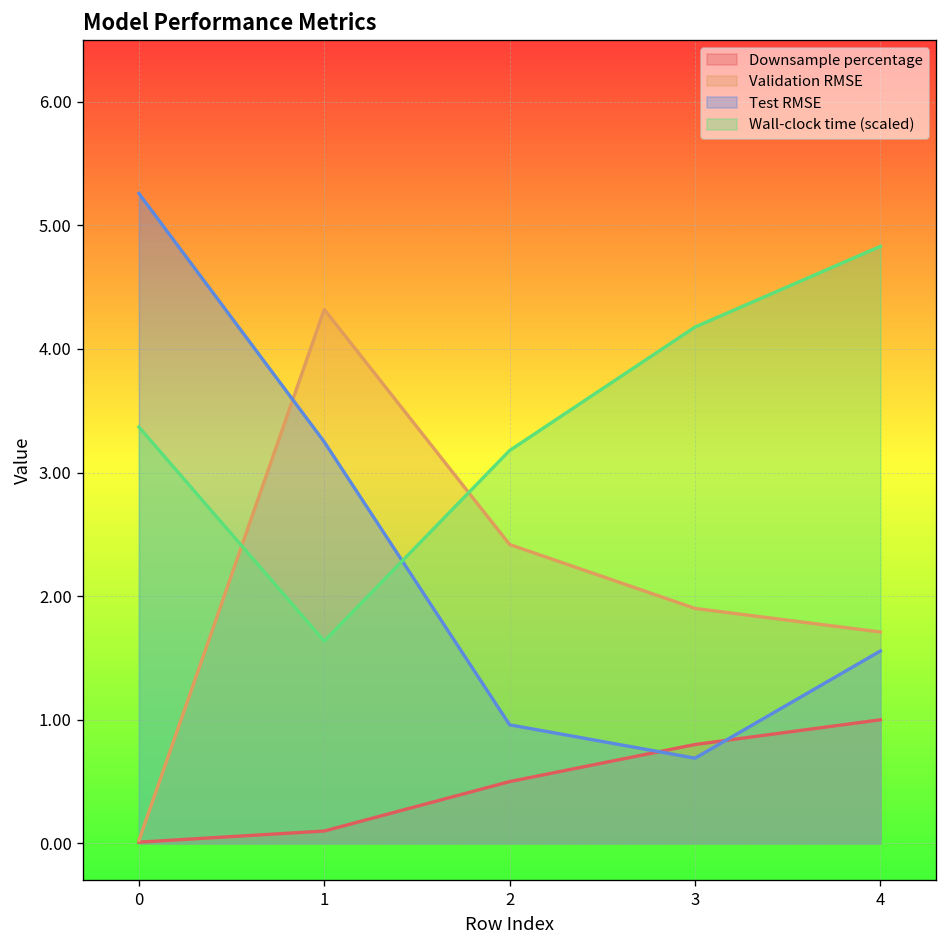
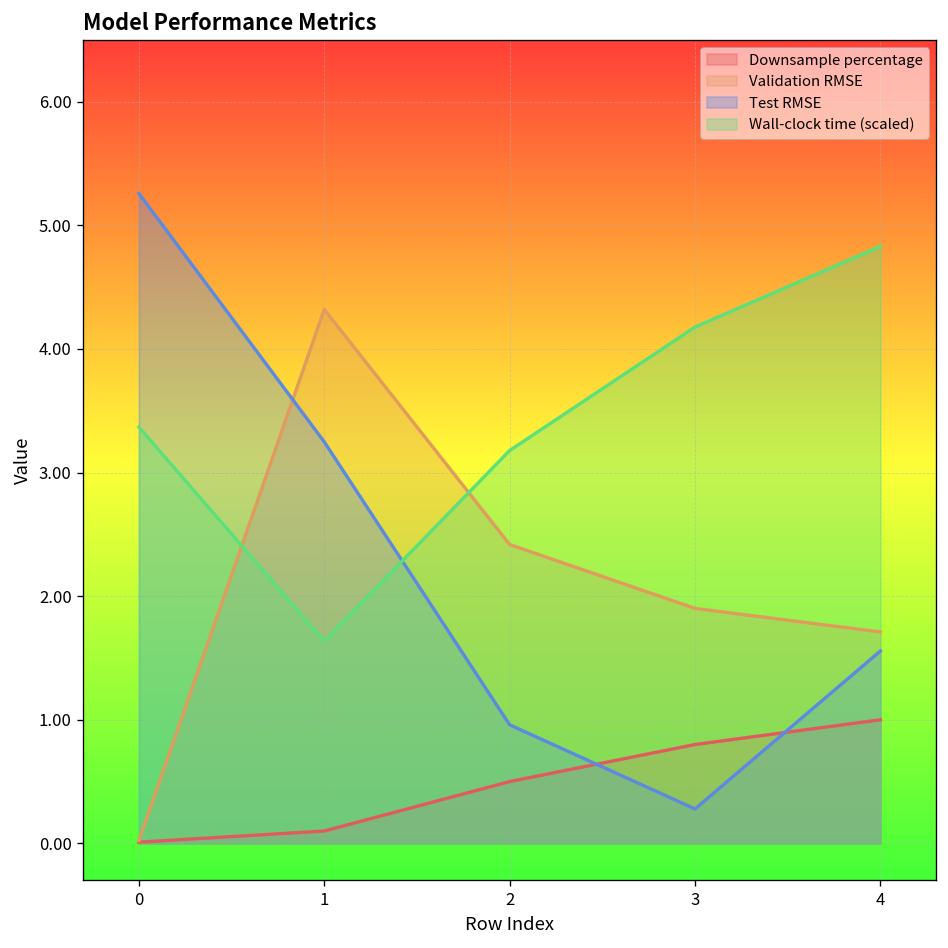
Test RMSE, 3: 0.69 -> 0.28
